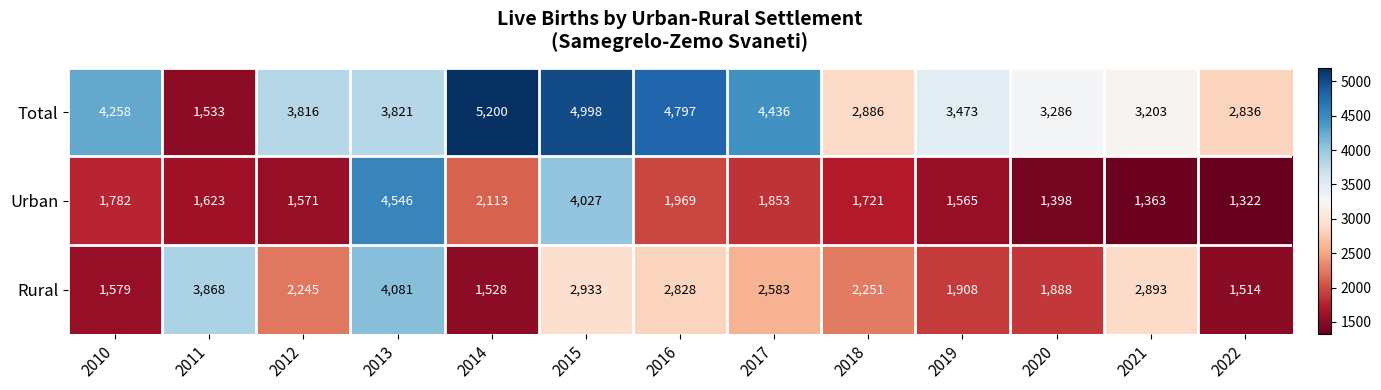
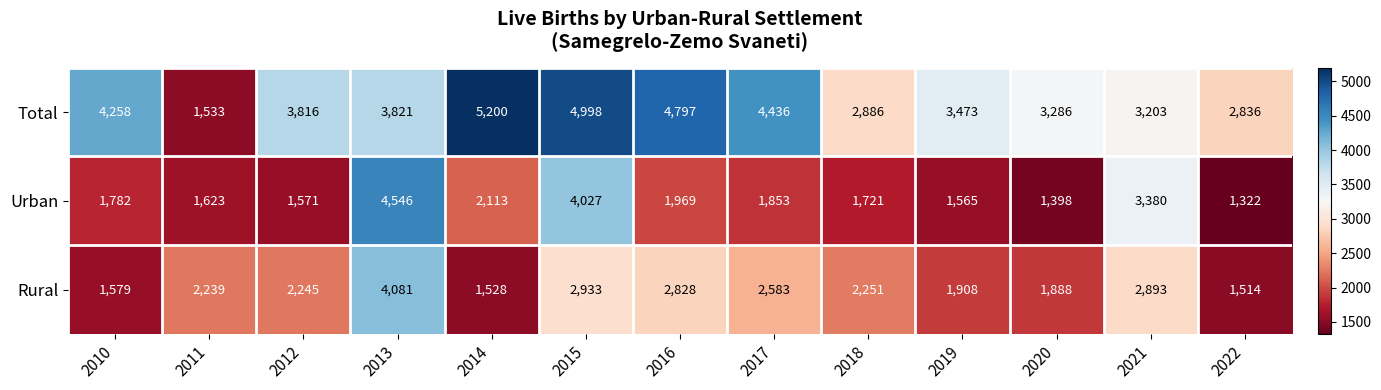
Urban, 2021: 1,363 -> 3,380
Rural, 2011: 3,868 -> 2,239
